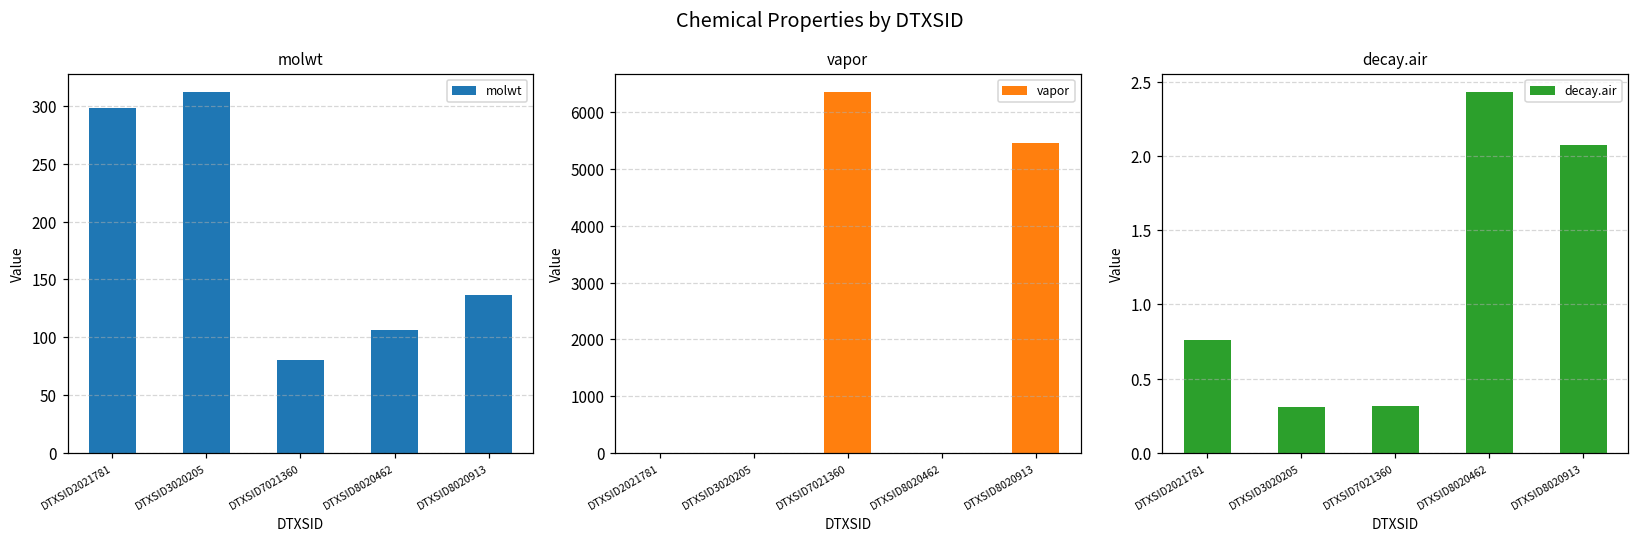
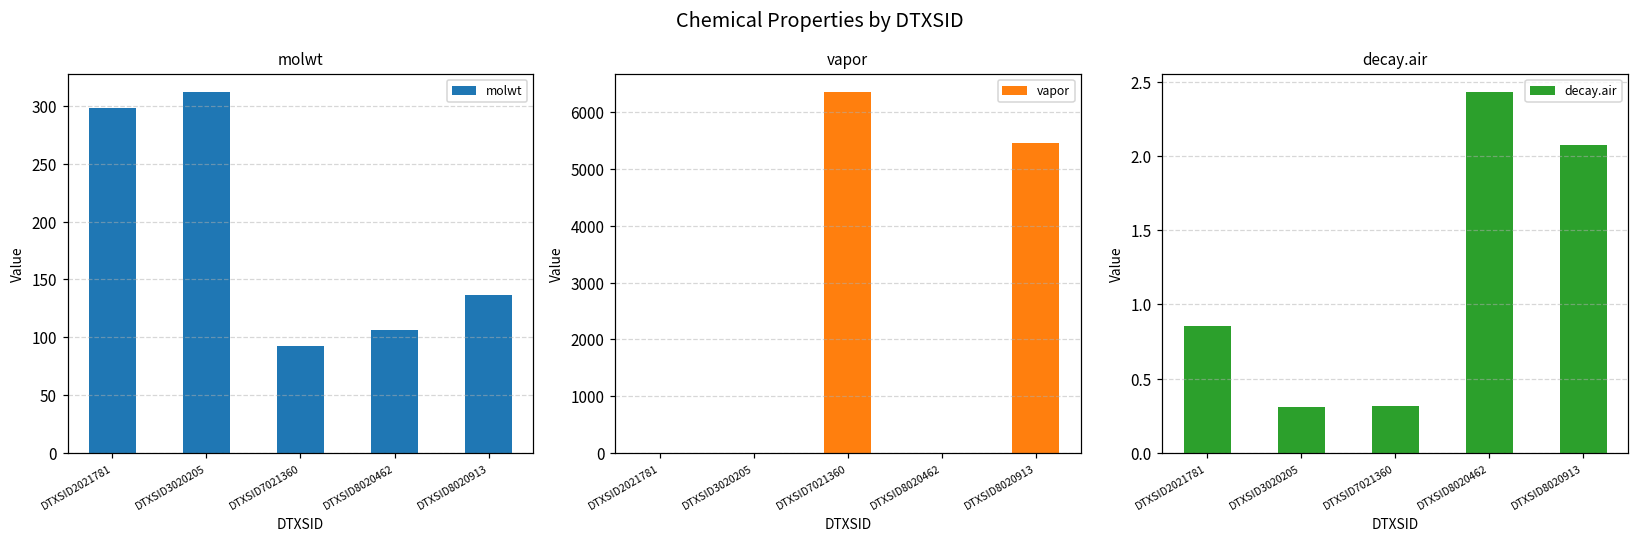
molwt, DTXSID7021360: 80 -> 92
decay.air, DTXSID2021781: 0.76 -> 0.85
